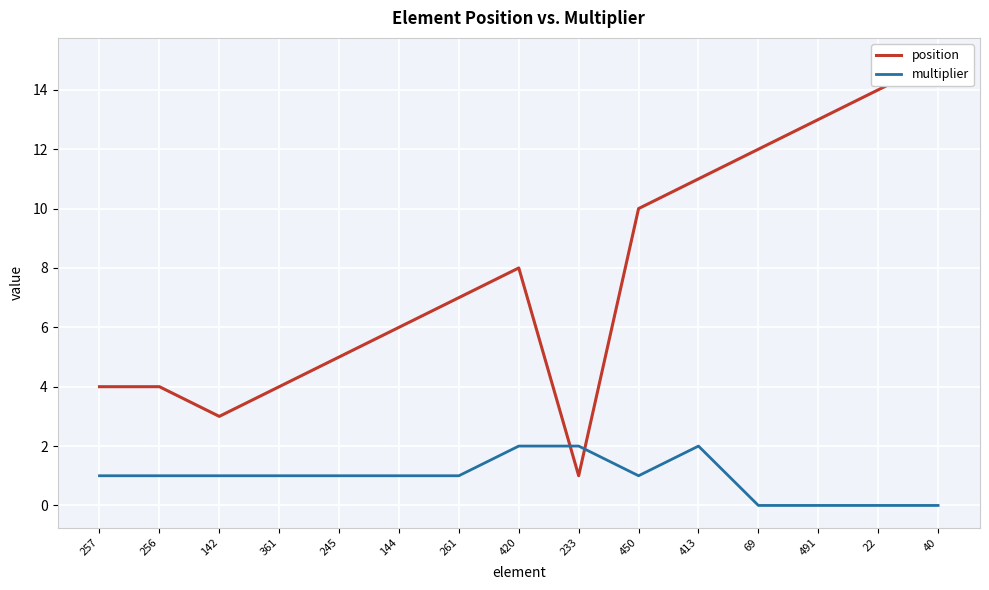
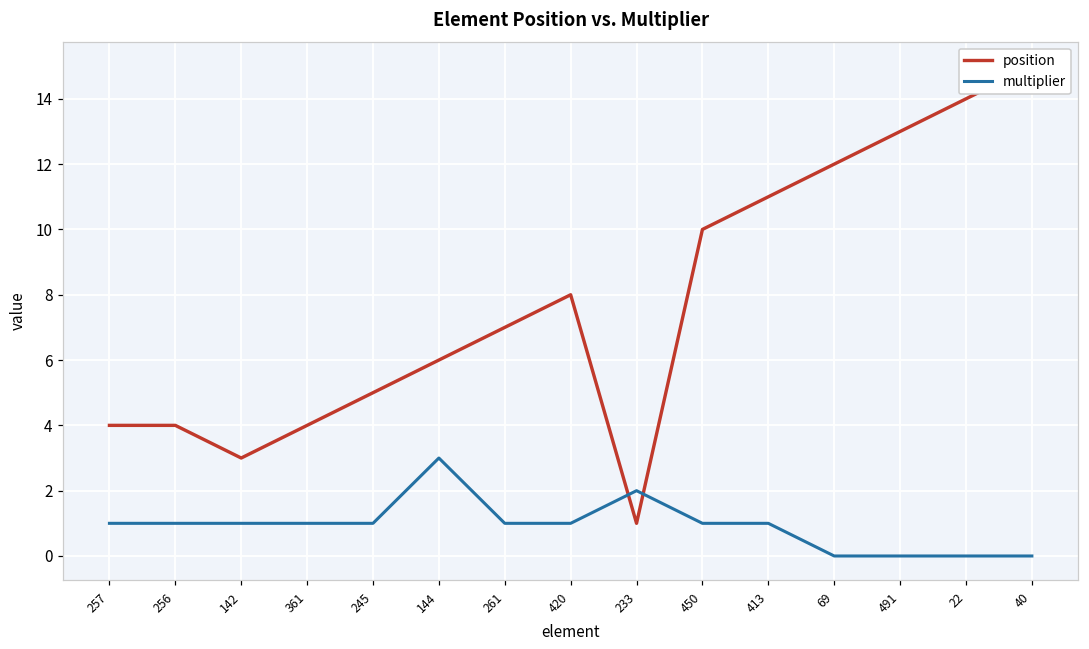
multiplier, 144: 1 -> 3
multiplier, 420: 2 -> 1
multiplier, 413: 2 -> 1
